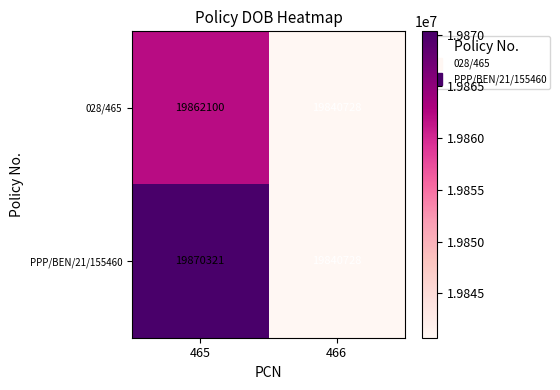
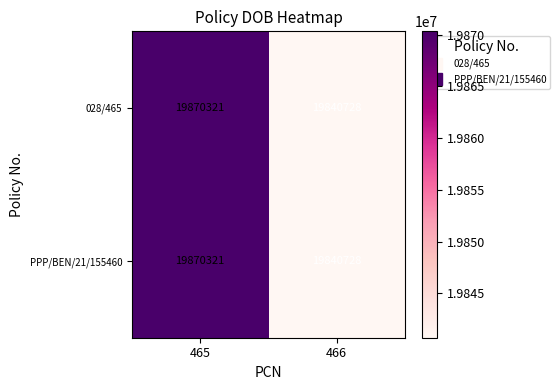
028/465, 465: 19862100 -> 19870321
